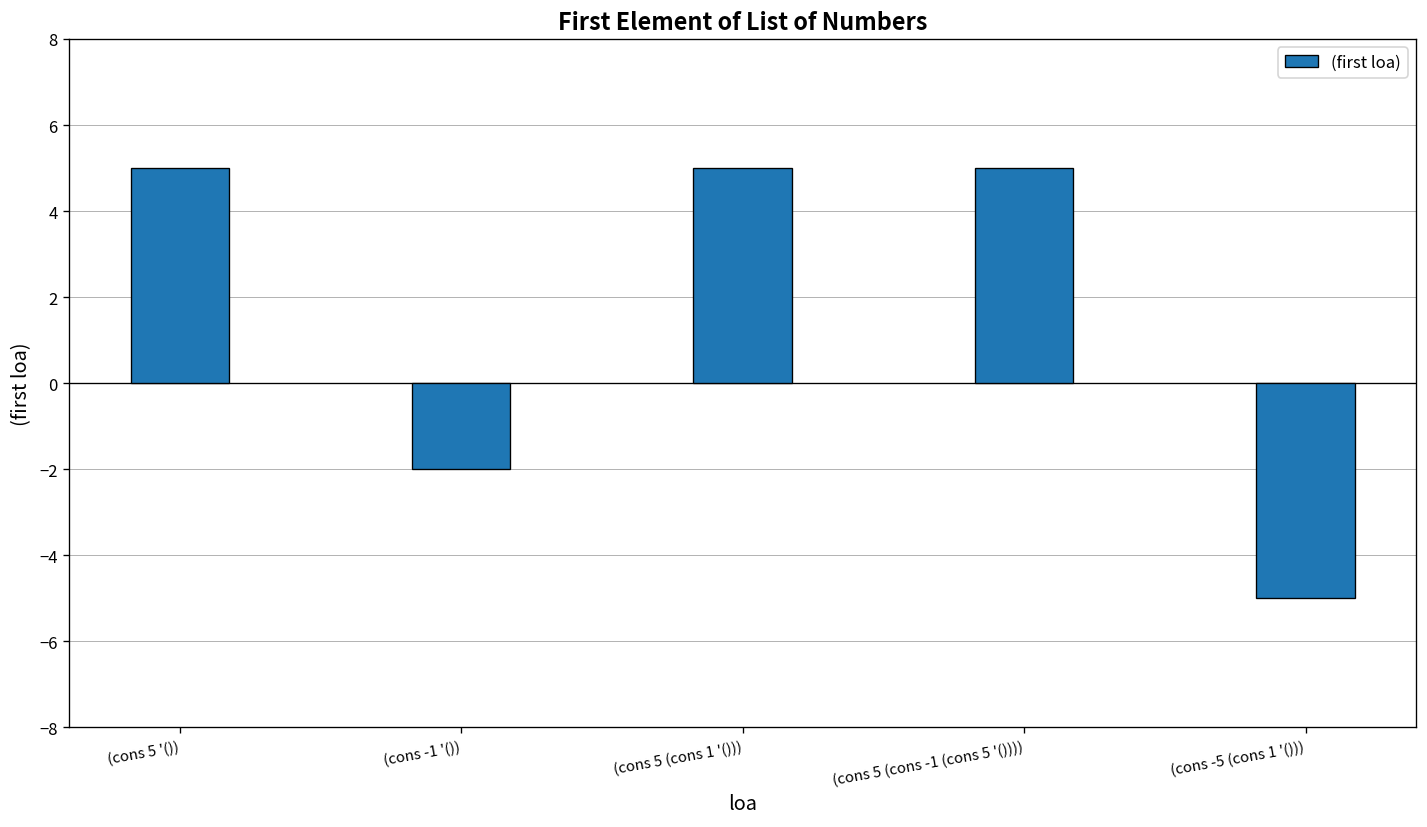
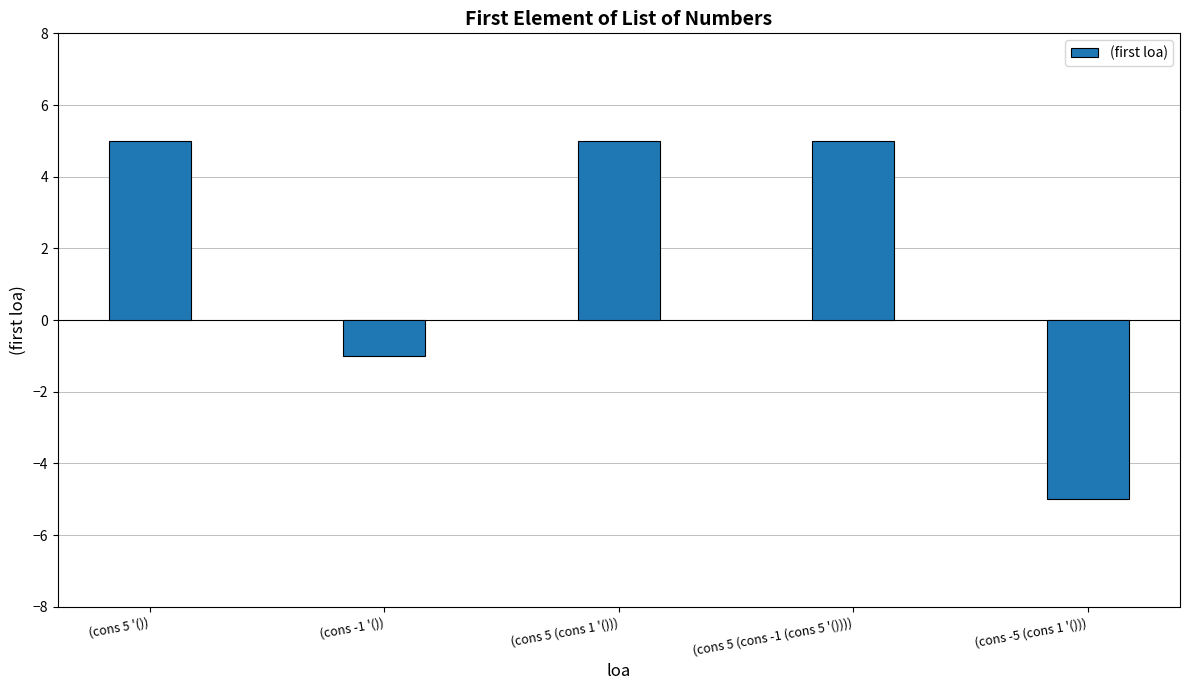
(cons -1 '()): -2 -> -1
